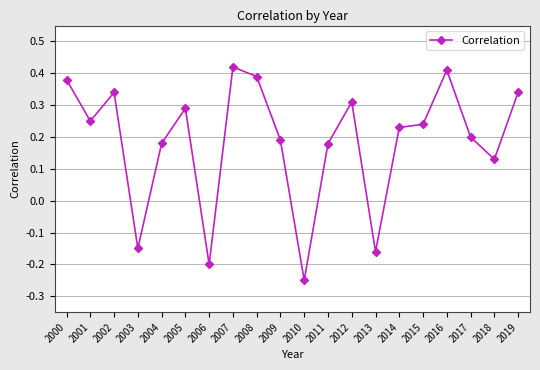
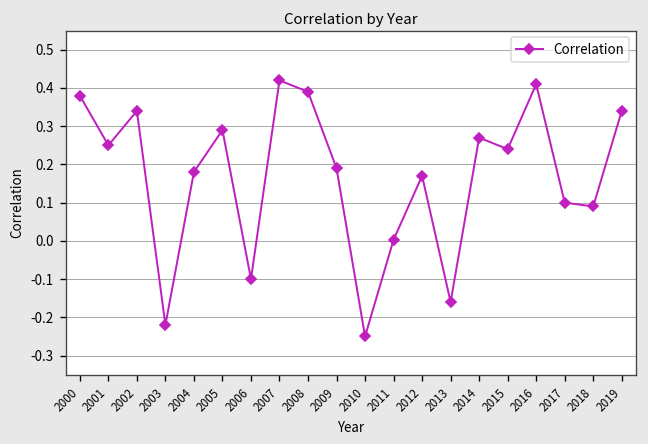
2003: -0.15 -> -0.22
2006: -0.2 -> -0.1
2011: 0.18 -> 0.00
2012: 0.31 -> 0.17
2014: 0.23 -> 0.27
2017: 0.2 -> 0.1
2018: 0.13 -> 0.09
